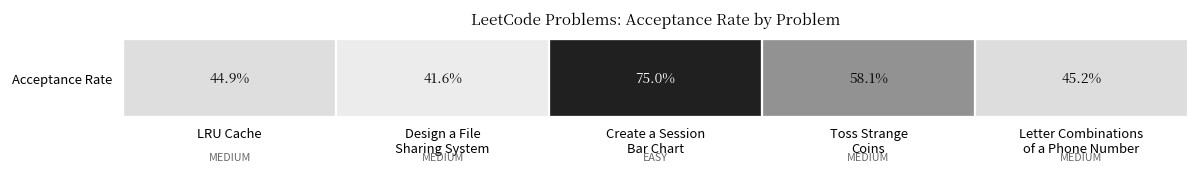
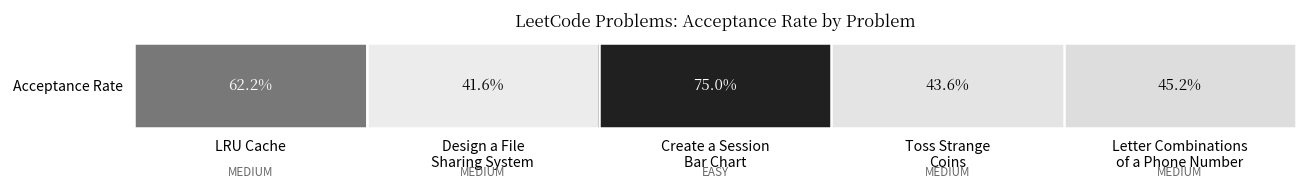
Acceptance Rate, LRU Cache: 44.9% -> 62.2%
Acceptance Rate, Toss Strange Coins: 58.1% -> 43.6%
